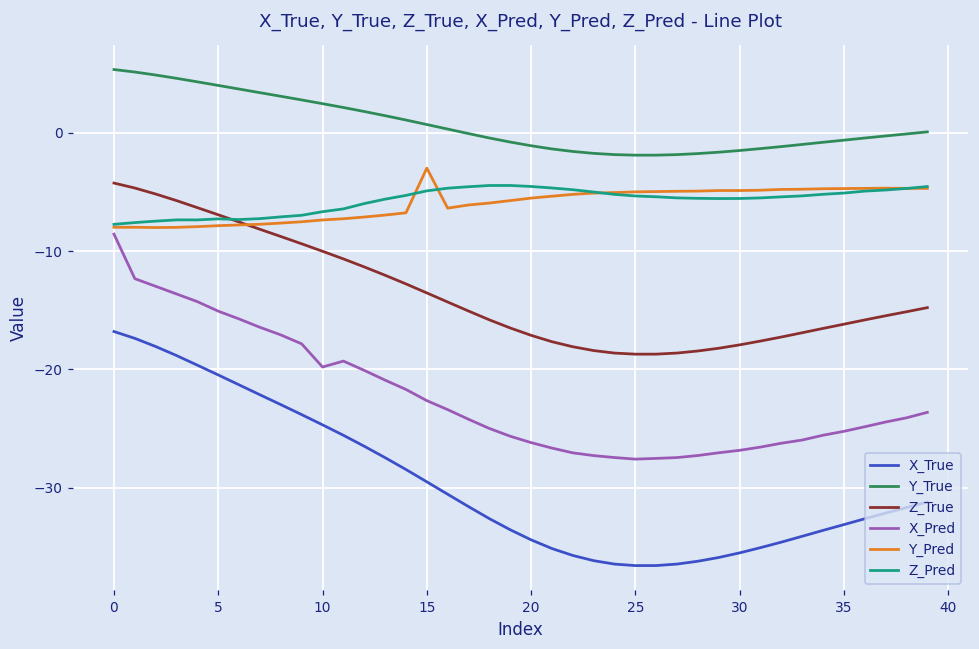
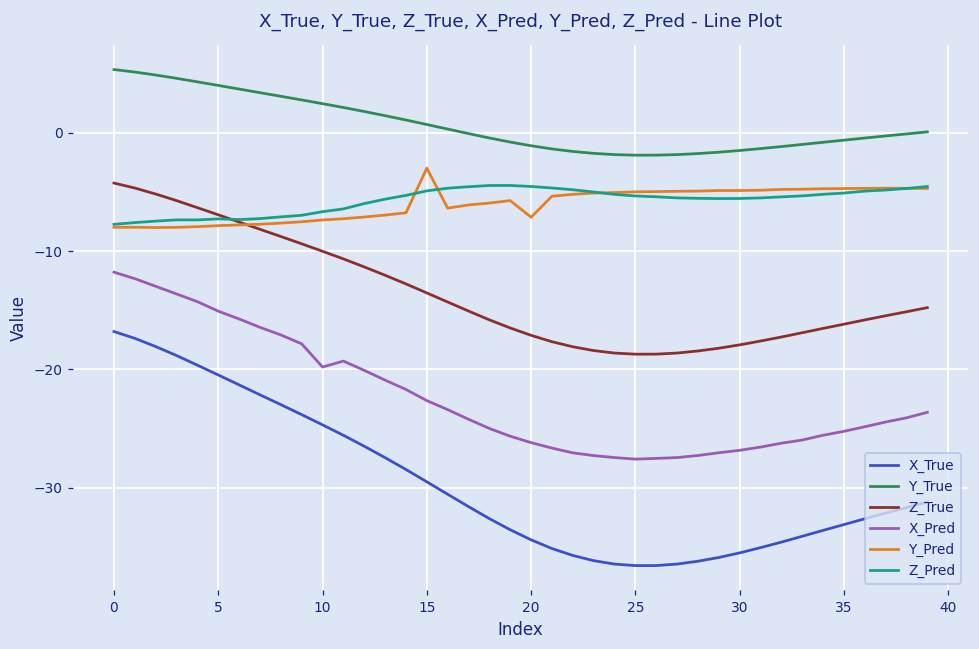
X_Pred, 0: -8.6 -> -11.8
Y_Pred, 20: -5.5 -> -7.1
